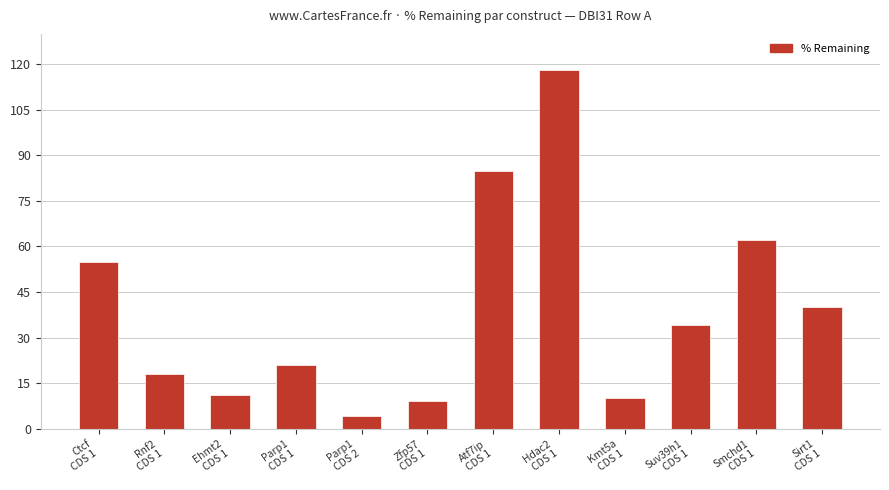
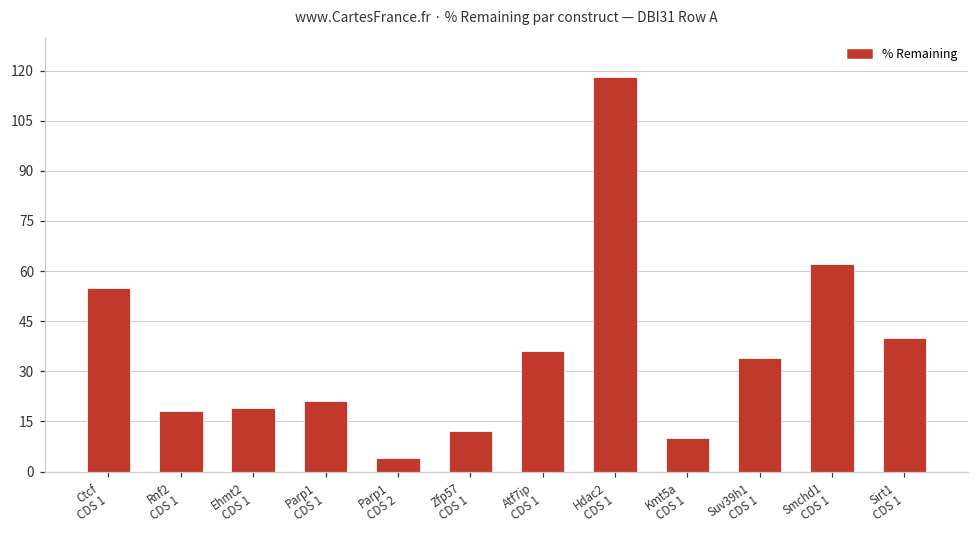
Ehmt2 CDS 1: 11 -> 19
Zfp57 CDS 1: 9 -> 12
Atf7ip CDS 1: 85 -> 36
